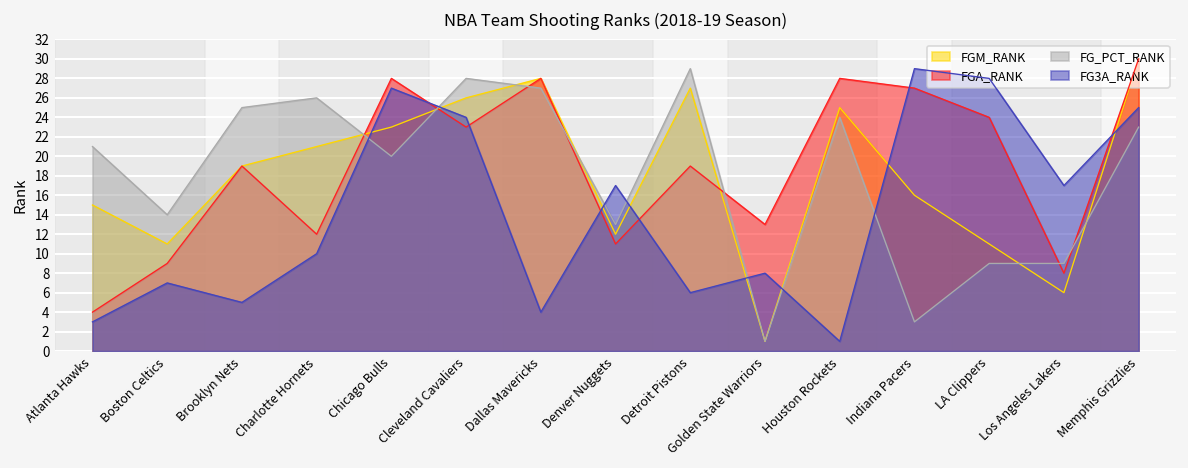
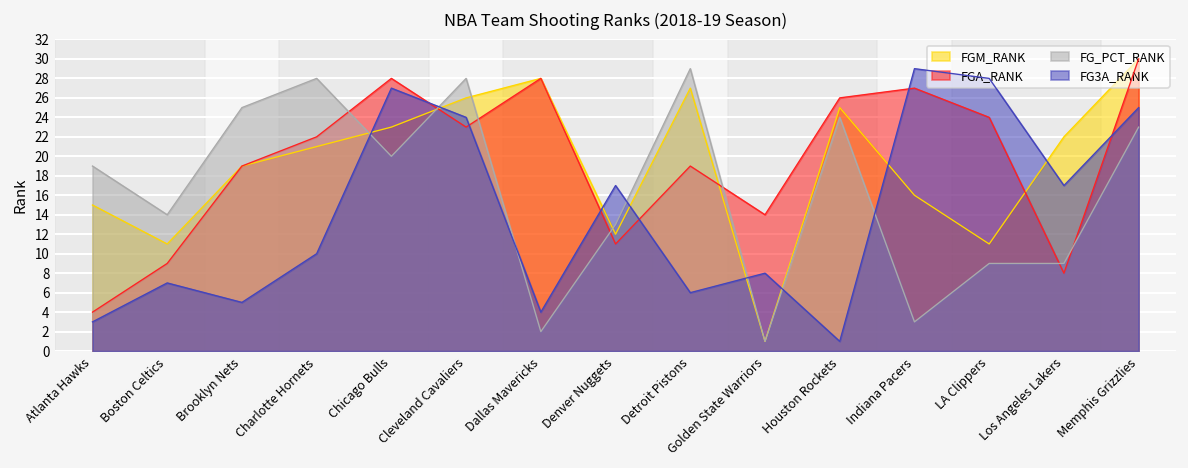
FG_PCT_RANK, Atlanta Hawks: 21 -> 19
FGA_RANK, Charlotte Hornets: 12 -> 22
FG_PCT_RANK, Charlotte Hornets: 26 -> 28
FG_PCT_RANK, Dallas Mavericks: 27 -> 2
FGA_RANK, Golden State Warriors: 13 -> 14
FGA_RANK, Houston Rockets: 28 -> 26
FGM_RANK, Los Angeles Lakers: 6 -> 22
